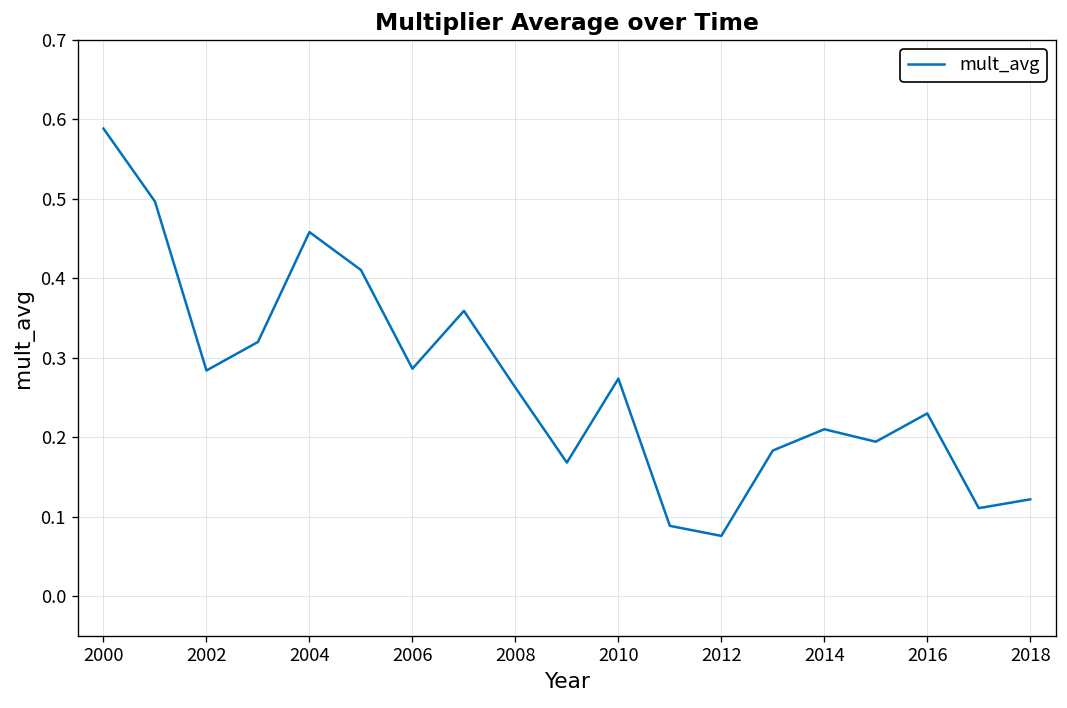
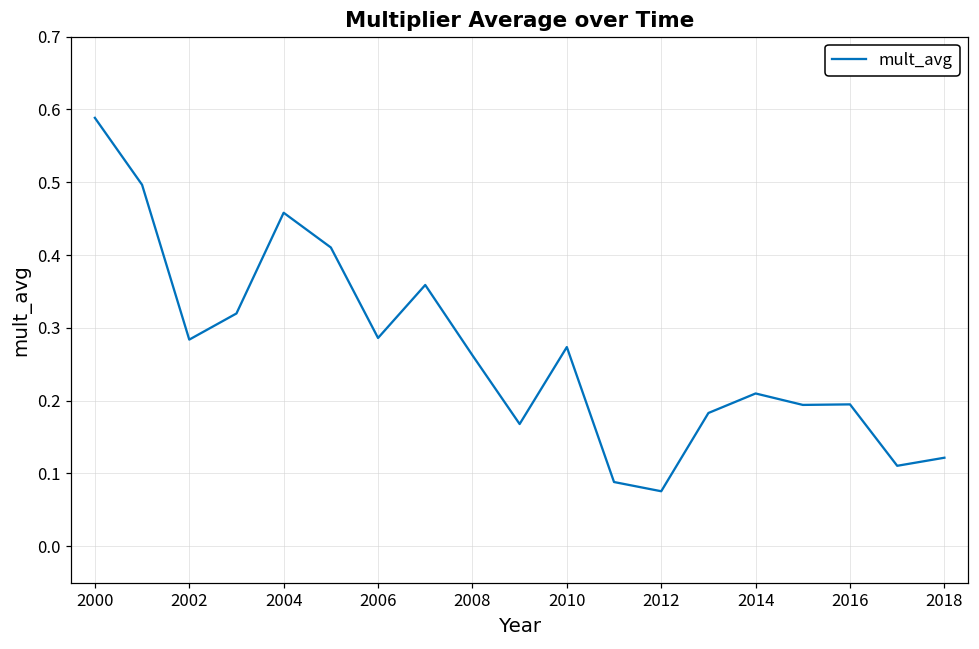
2016: 0.23 -> 0.19
